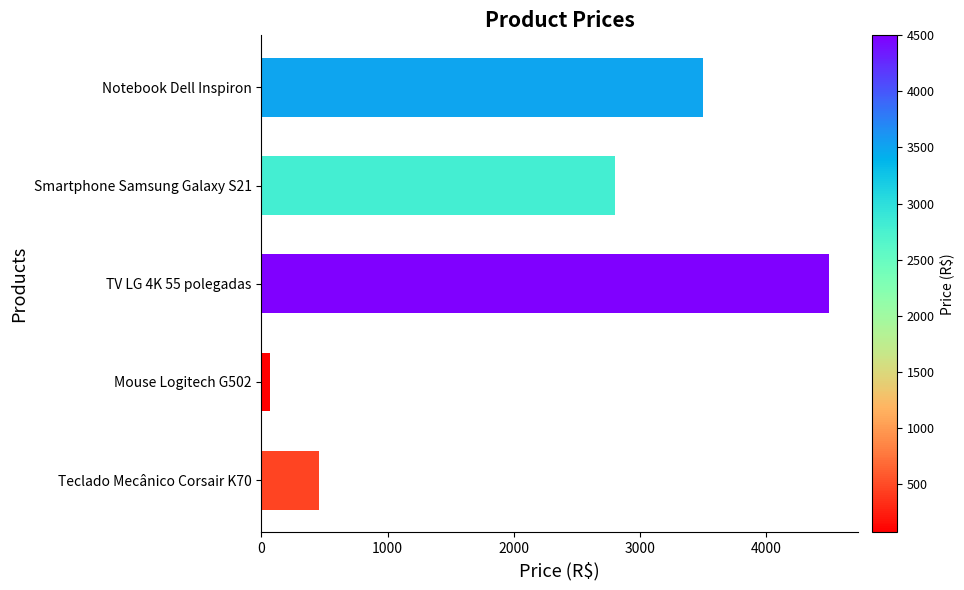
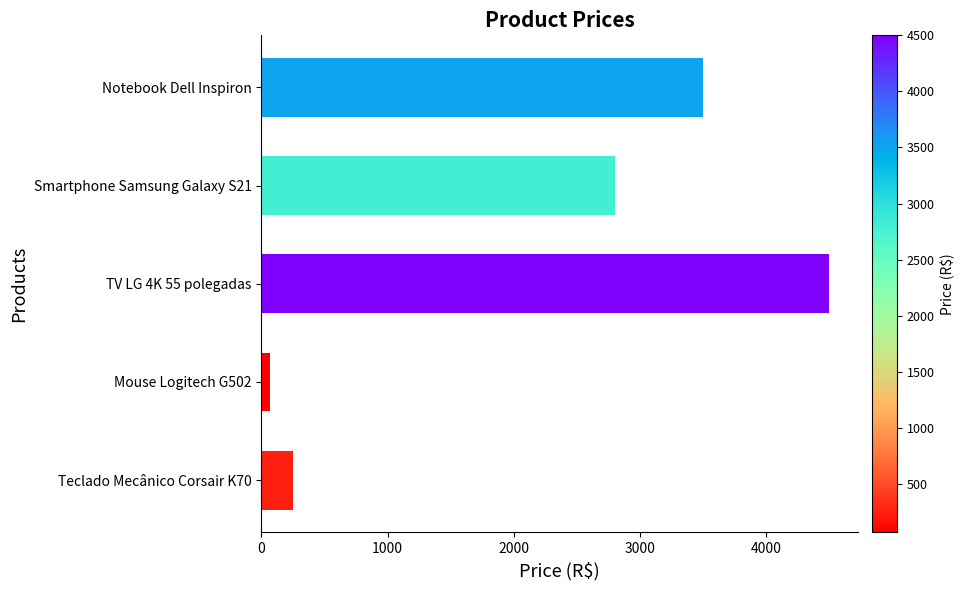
Teclado Mecânico Corsair K70: 460 -> 250
